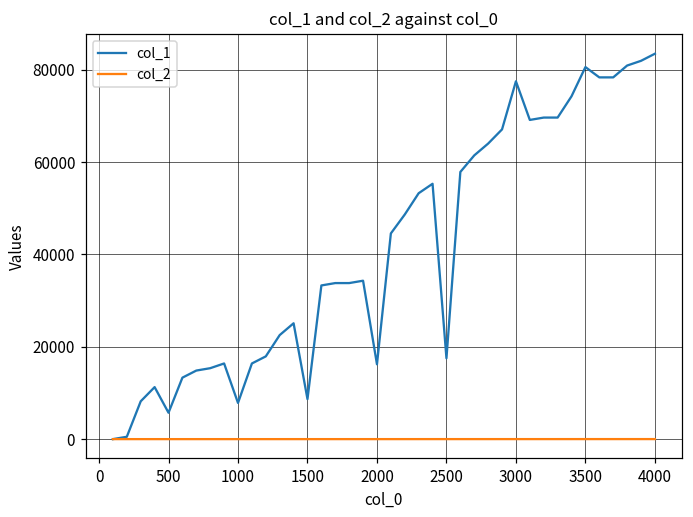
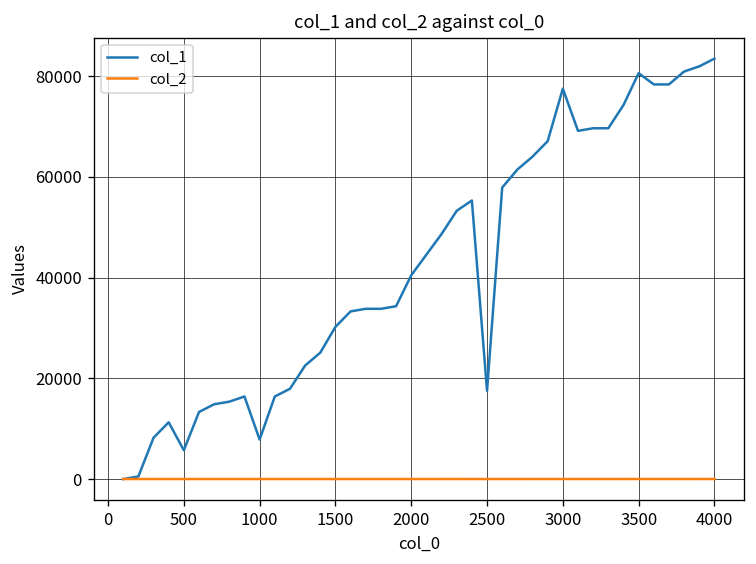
col_1, 1500: 9000 -> 30000
col_1, 2000: 16000 -> 40000
